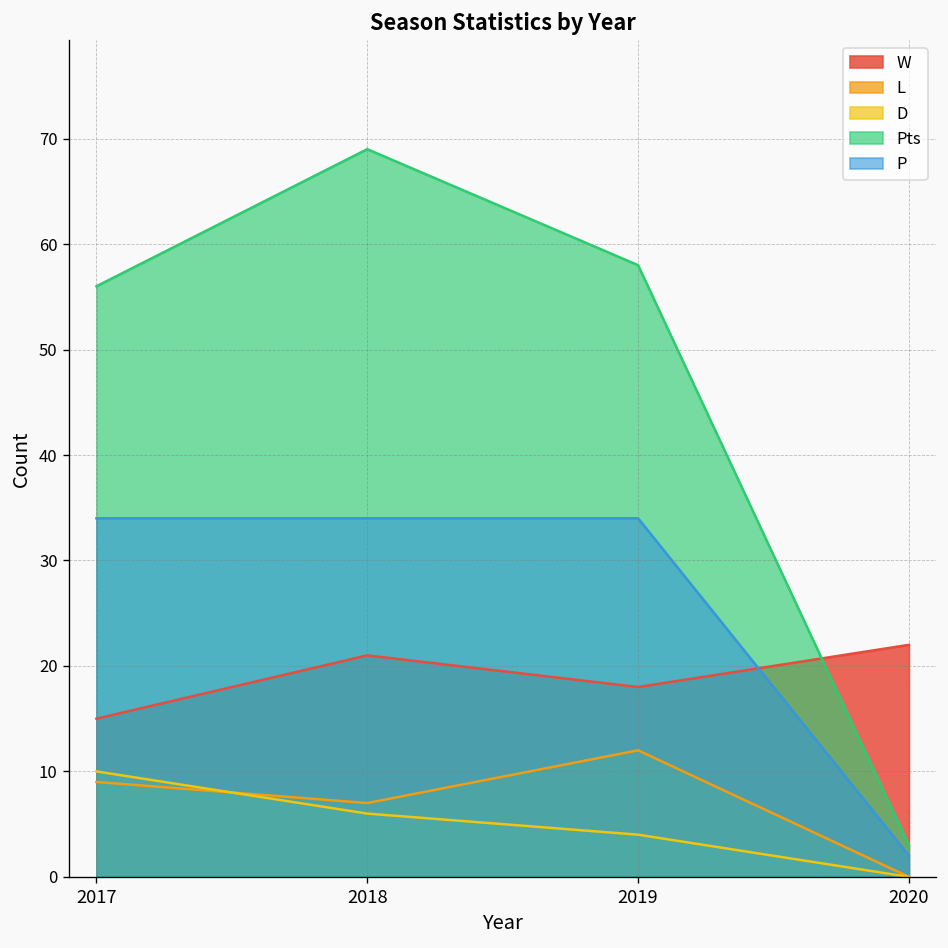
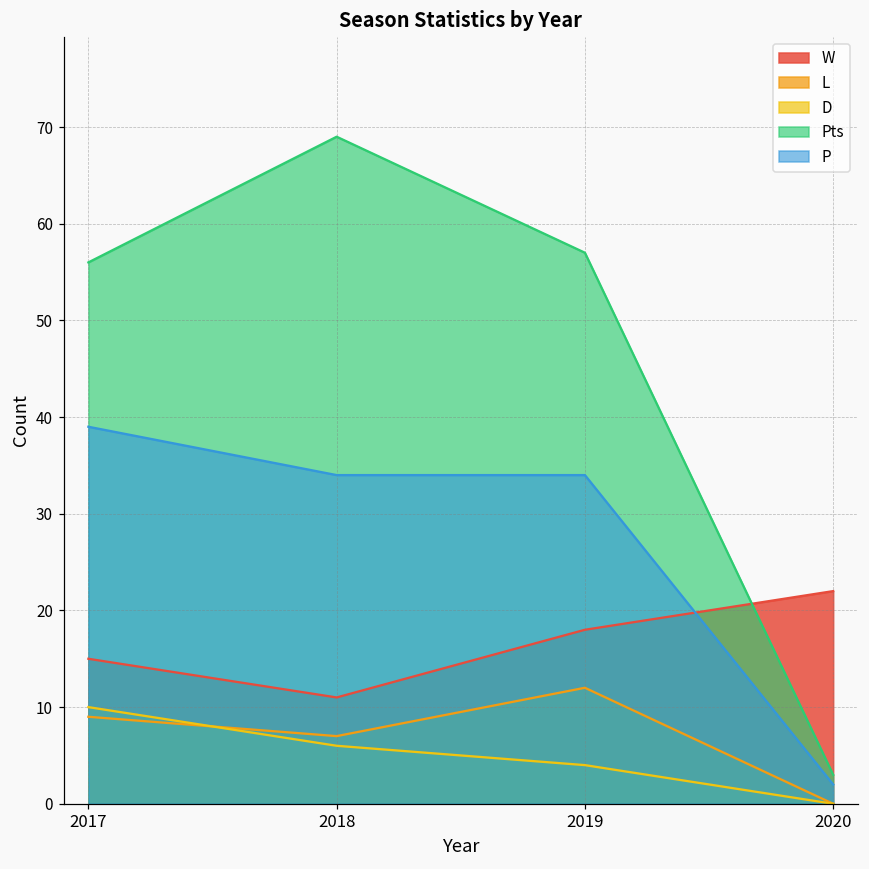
P, 2017: 34 -> 39
W, 2018: 21 -> 11
Pts, 2019: 58 -> 57
